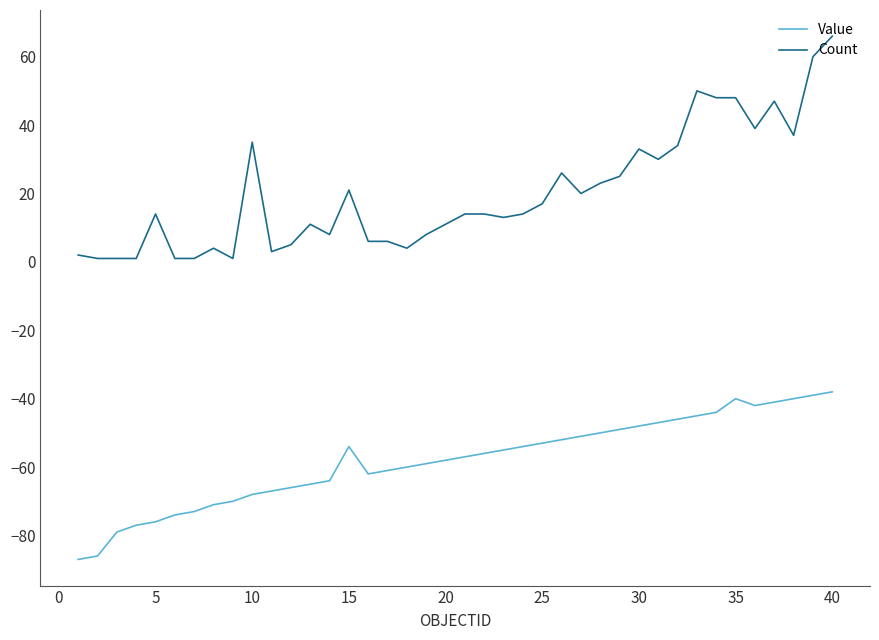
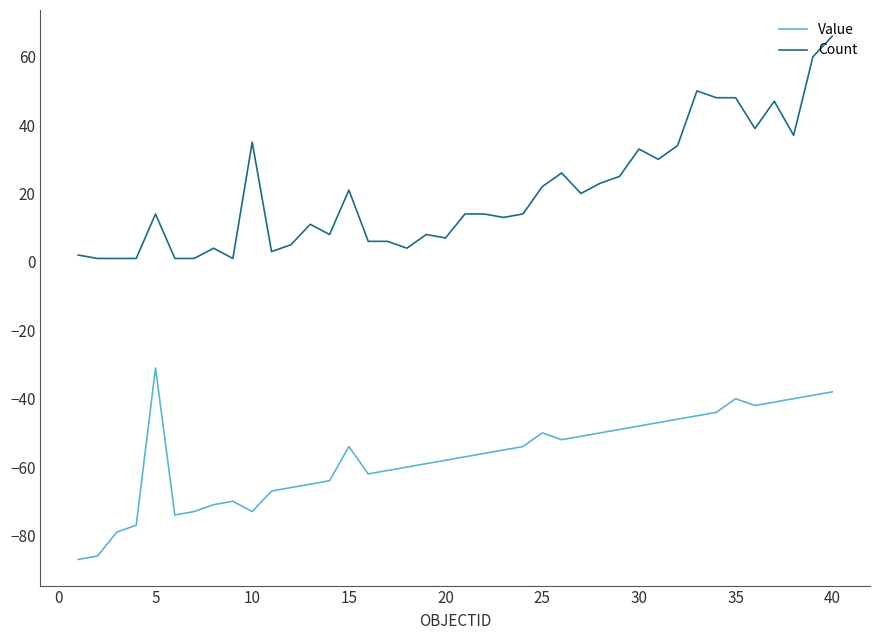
Value, 5: -76 -> -31
Value, 10: -68 -> -73
Count, 20: 11 -> 7
Value, 25: -53 -> -50
Count, 25: 17 -> 22
